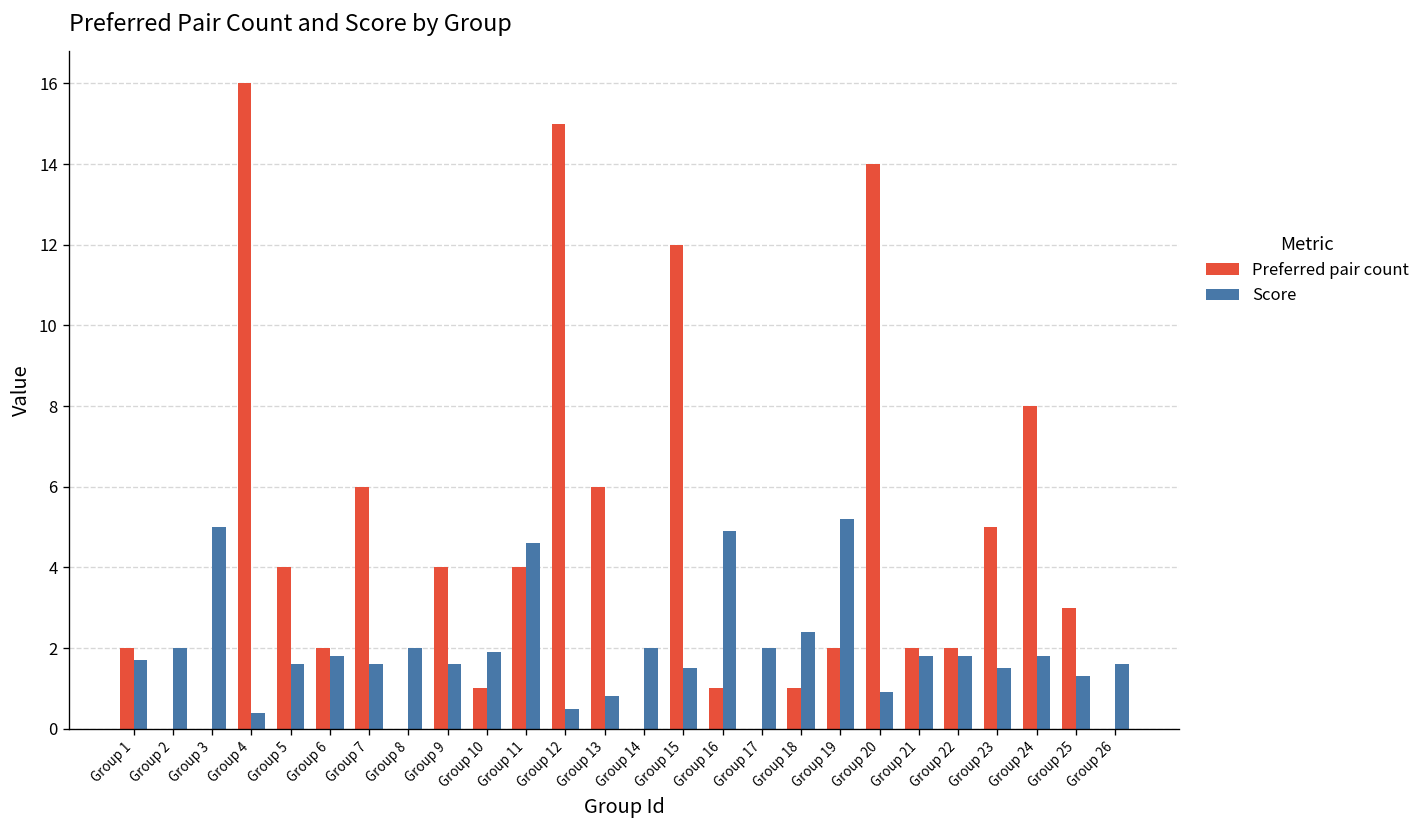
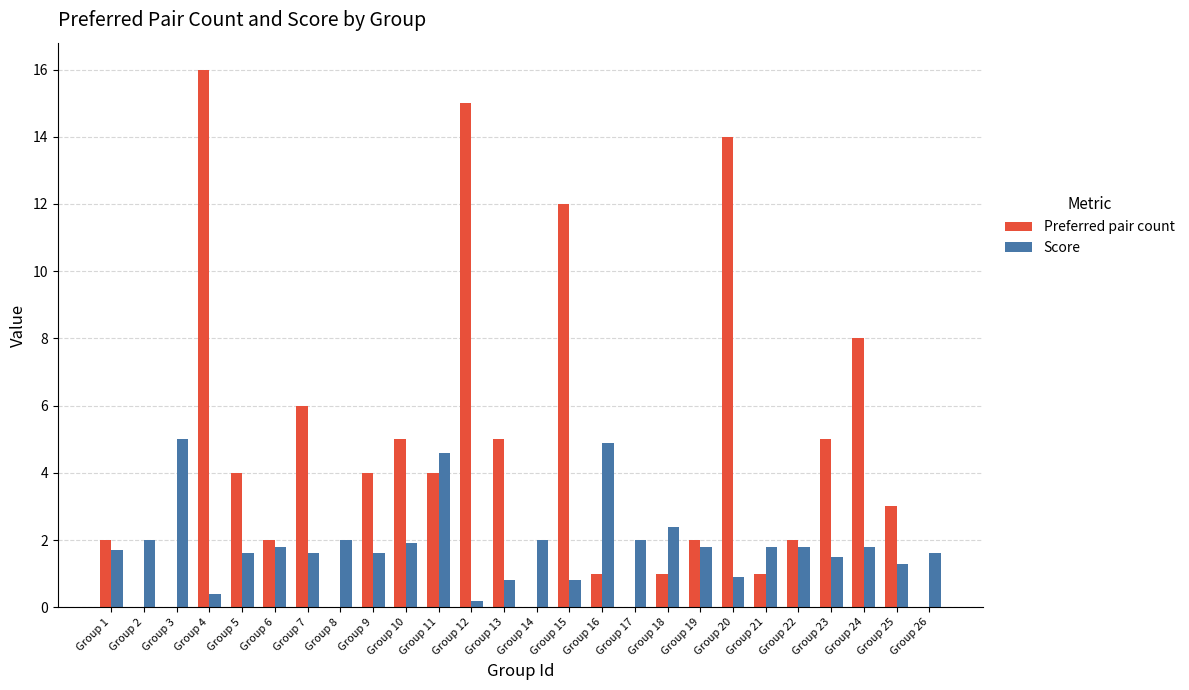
Preferred pair count, Group 10: 1 -> 5
Score, Group 12: 0.5 -> 0.2
Preferred pair count, Group 13: 6 -> 5
Score, Group 15: 1.5 -> 0.8
Score, Group 19: 5.2 -> 1.8
Preferred pair count, Group 21: 2 -> 1
